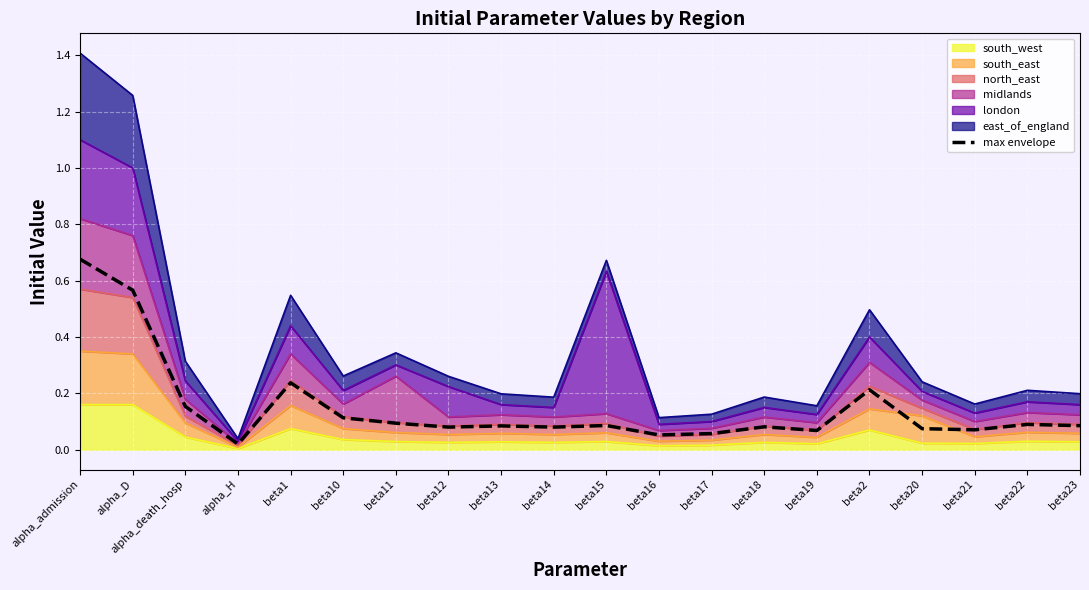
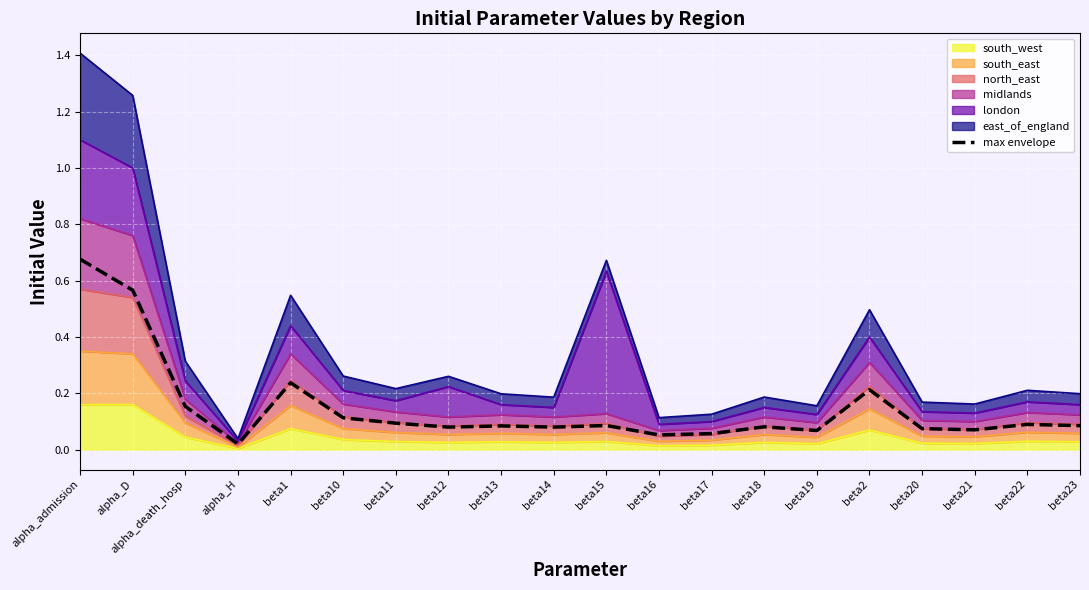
midlands, beta11: 0.17 -> 0.04
south_east, beta20: 0.10 -> 0.03
